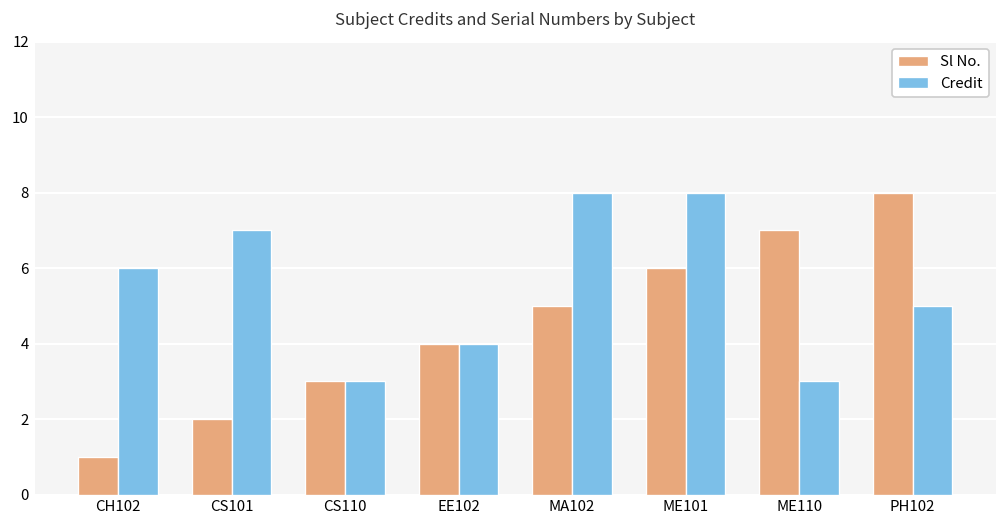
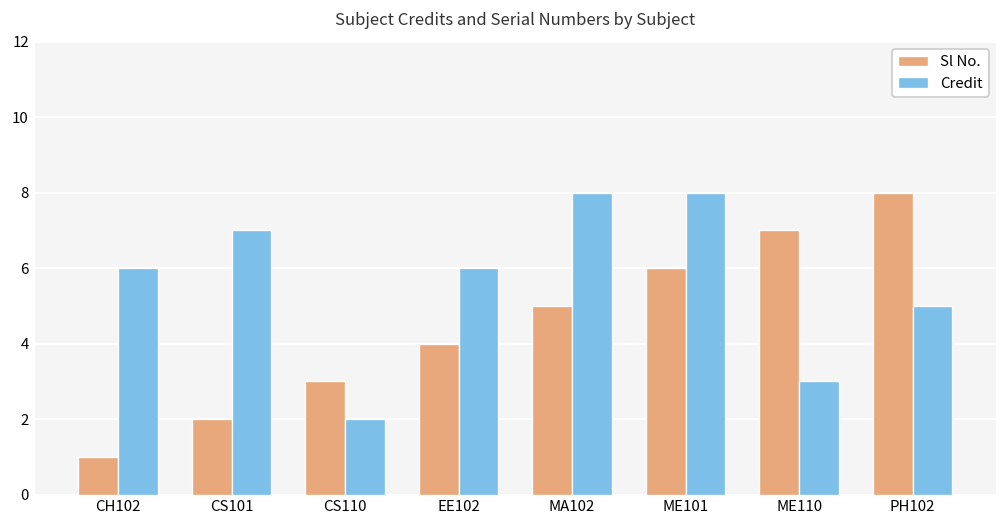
Credit, CS110: 3 -> 2
Credit, EE102: 4 -> 6
